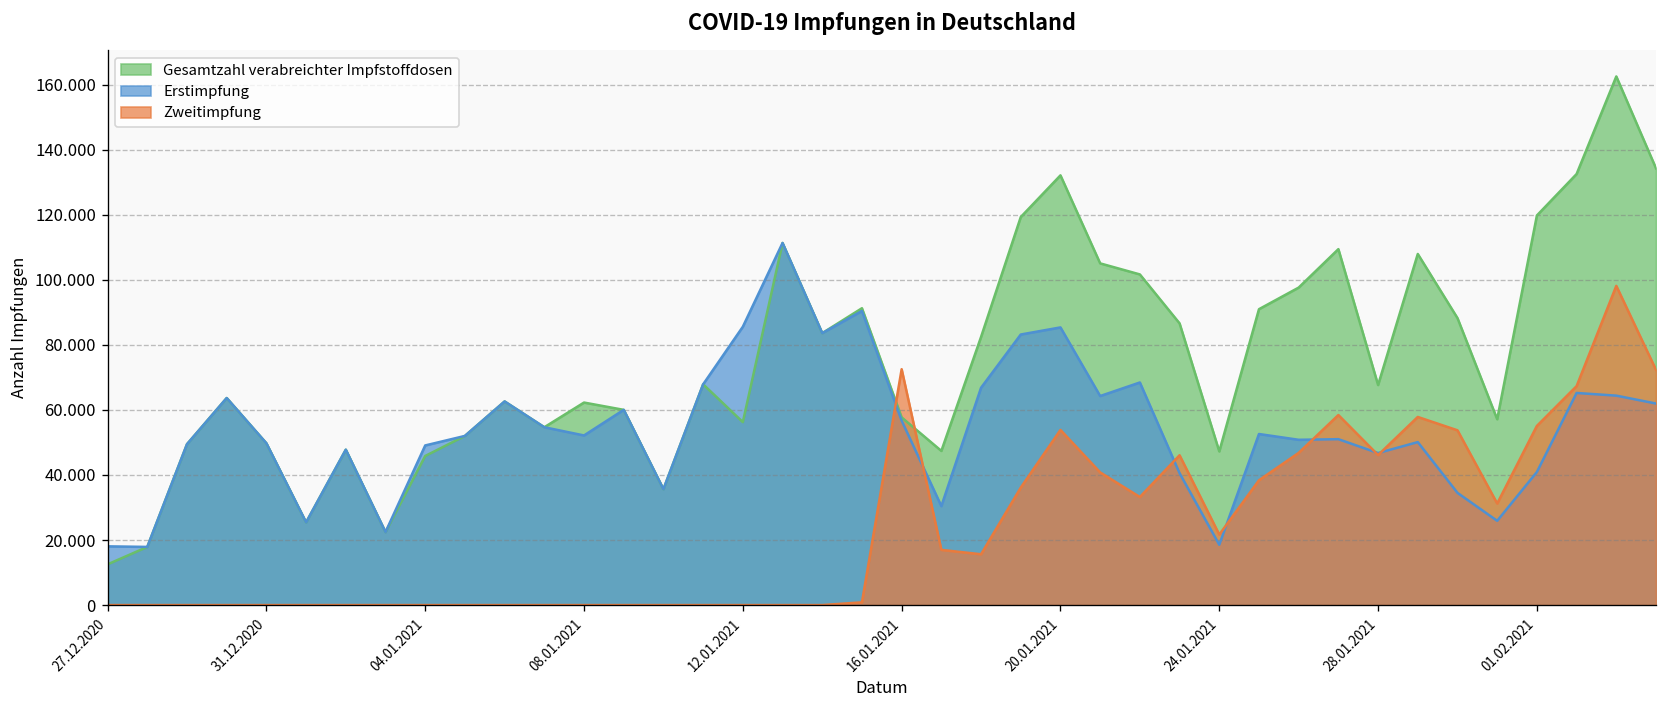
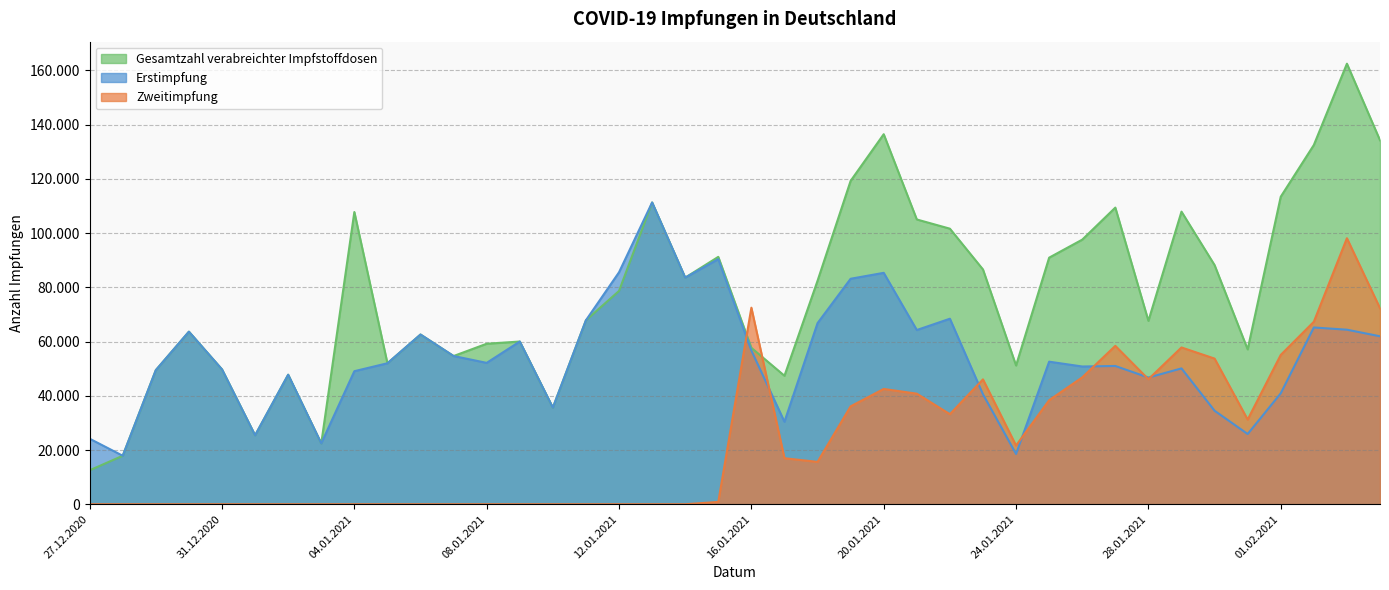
Erstimpfung, 27.12.2020: 18 -> 24
Gesamtzahl verabreichter Impfstoffdosen, 04.01.2021: 46 -> 108
Gesamtzahl verabreichter Impfstoffdosen, 08.01.2021: 62 -> 59
Gesamtzahl verabreichter Impfstoffdosen, 12.01.2021: 56 -> 79
Gesamtzahl verabreichter Impfstoffdosen, 20.01.2021: 132 -> 136
Zweitimpfung, 20.01.2021: 54 -> 43
Gesamtzahl verabreichter Impfstoffdosen, 24.01.2021: 47 -> 51
Gesamtzahl verabreichter Impfstoffdosen, 01.02.2021: 120 -> 113
